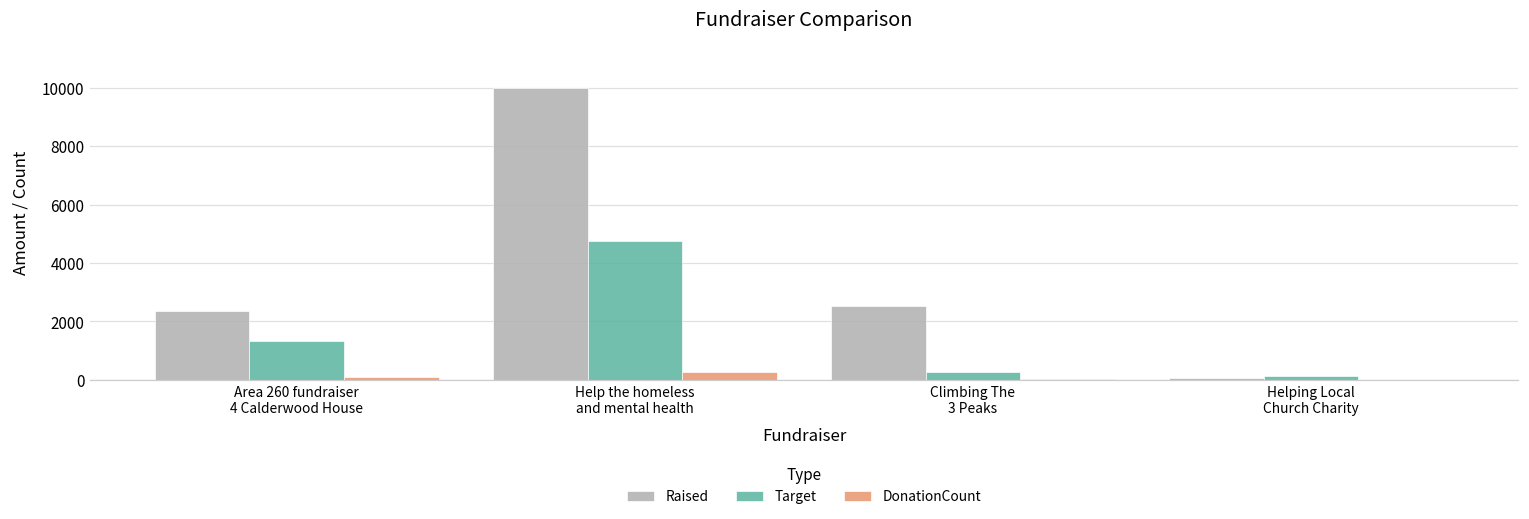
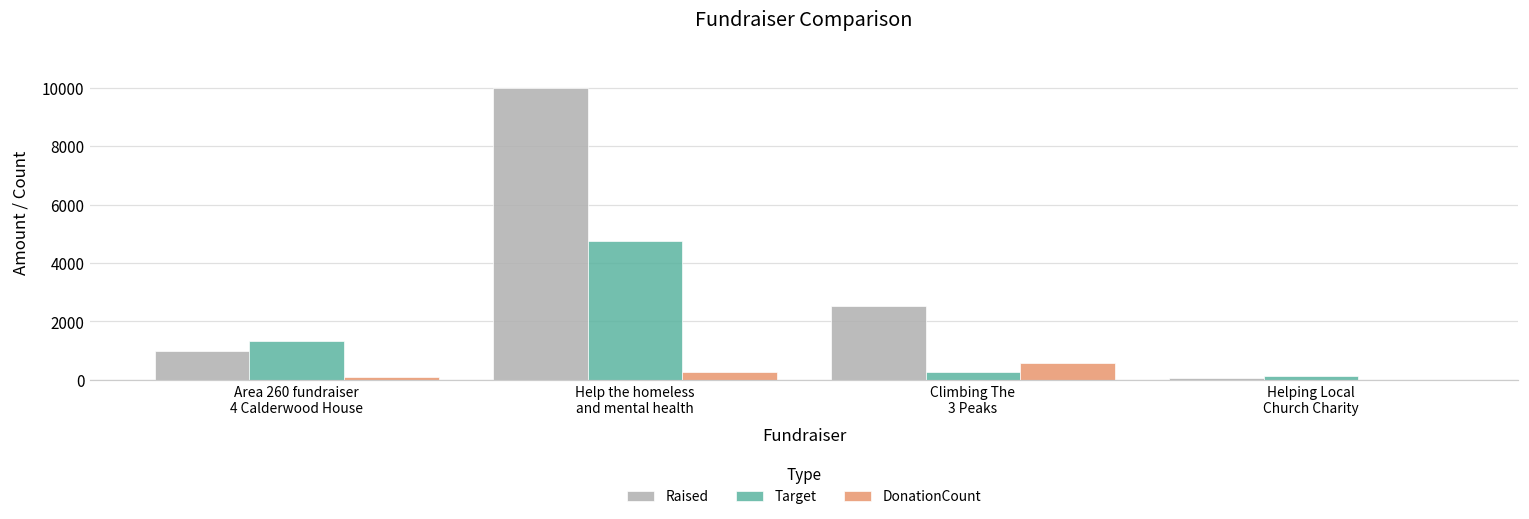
Raised, Area 260 fundraiser 4 Calderwood House: 2400 -> 1000
DonationCount, Climbing The 3 Peaks: 0 -> 600
